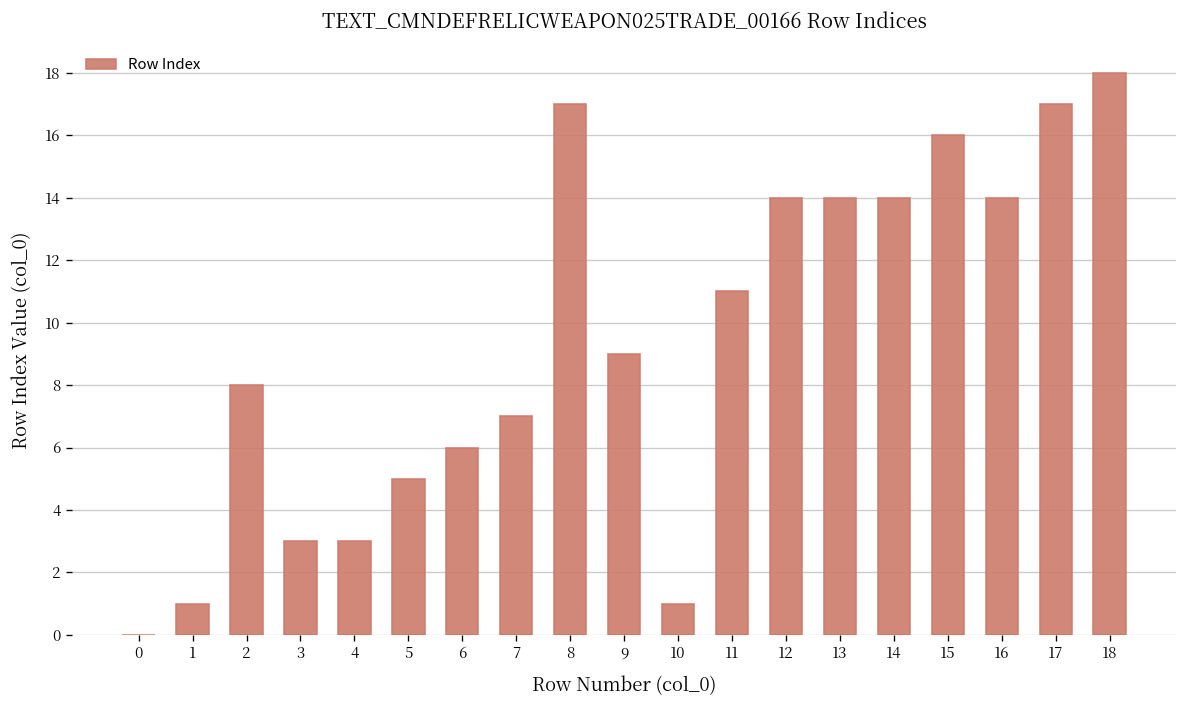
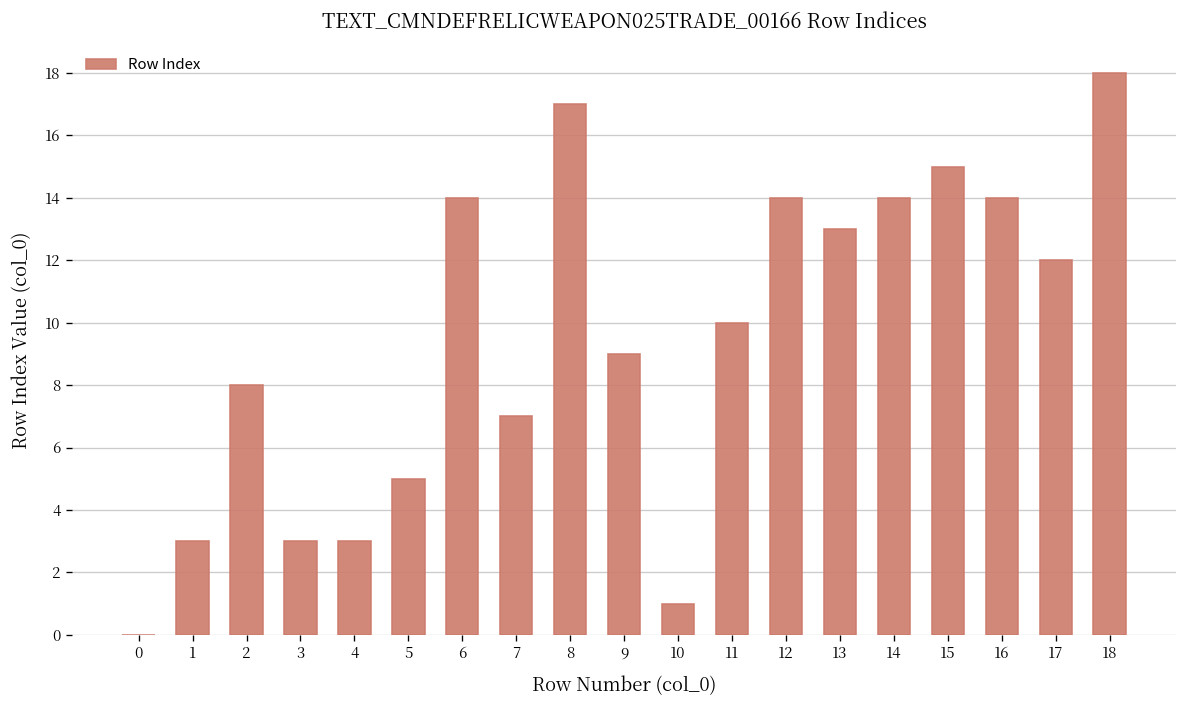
1: 1 -> 3
6: 6 -> 14
11: 11 -> 10
13: 14 -> 13
15: 16 -> 15
17: 17 -> 12
